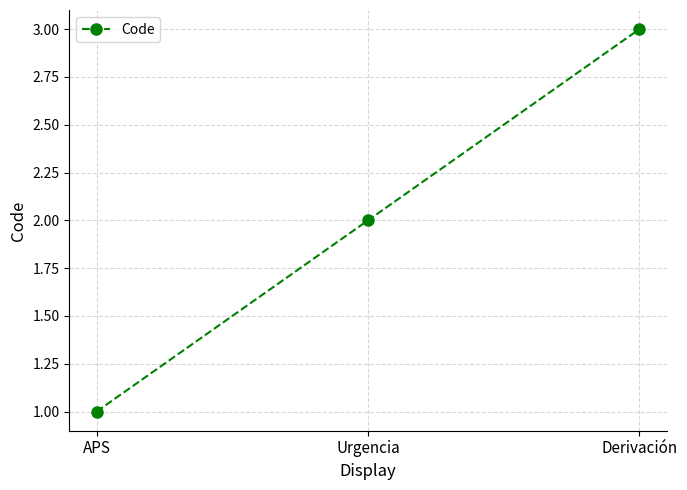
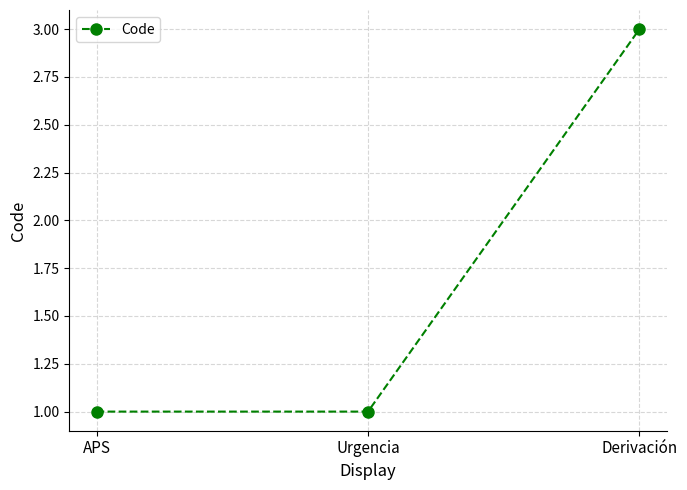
Urgencia: 2 -> 1
